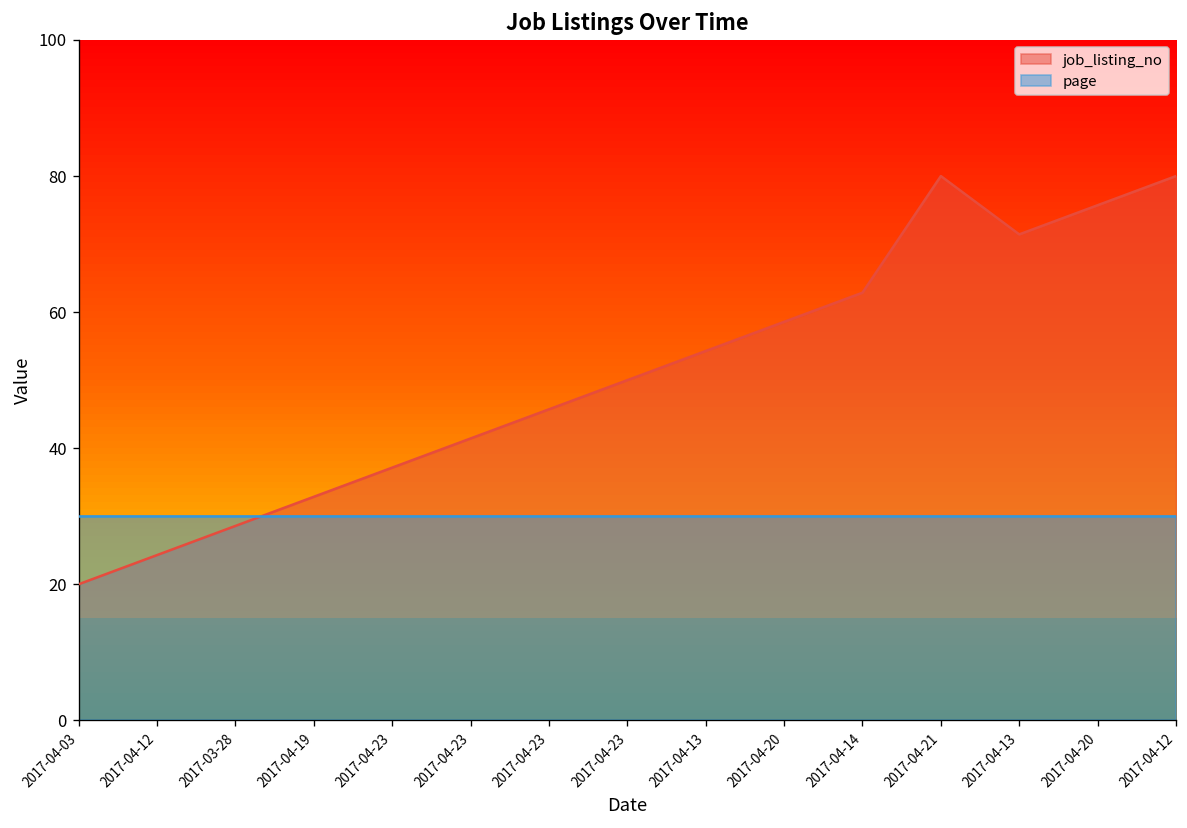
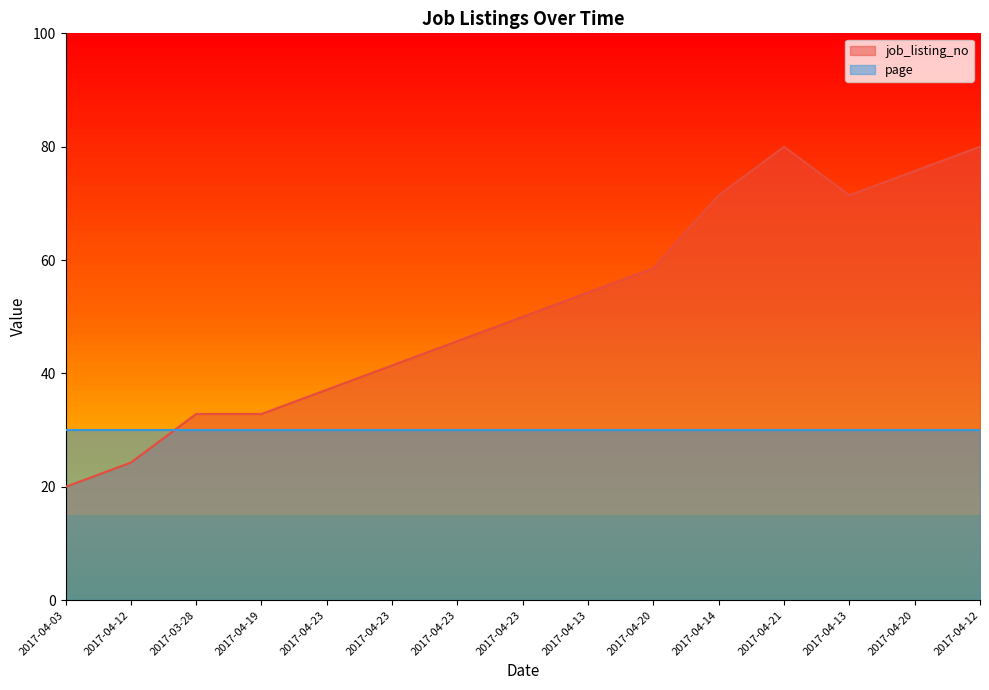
job_listing_no, 2017-03-28: 29 -> 33
job_listing_no, 2017-04-14: 63 -> 71
